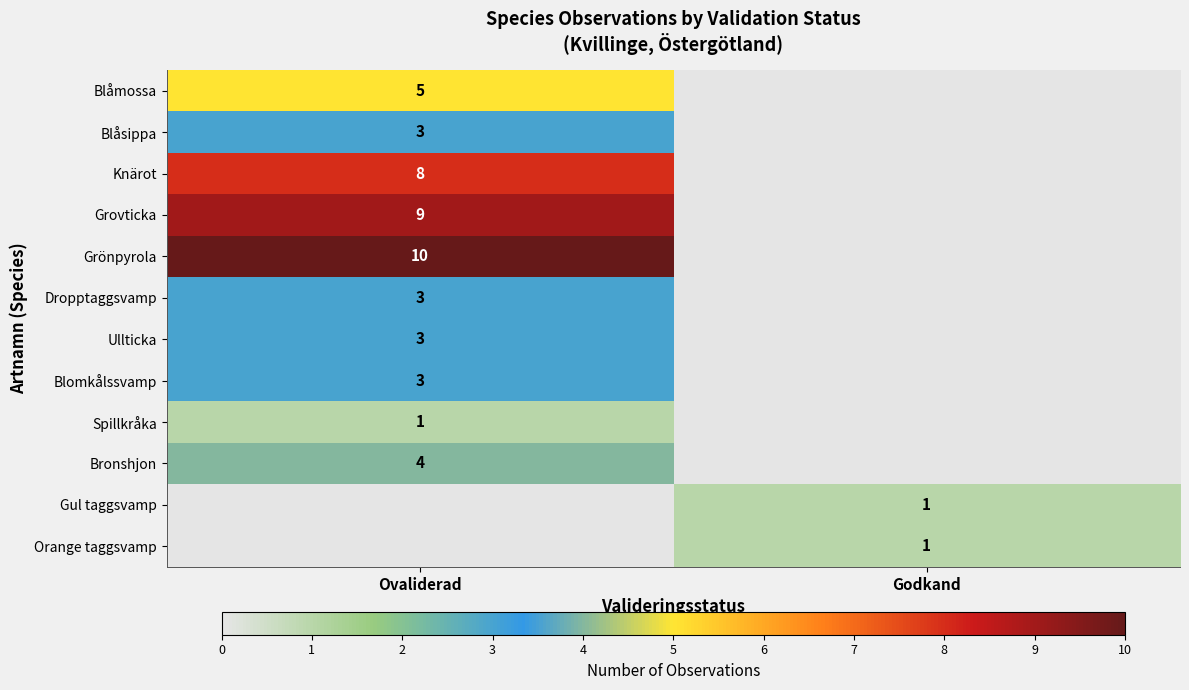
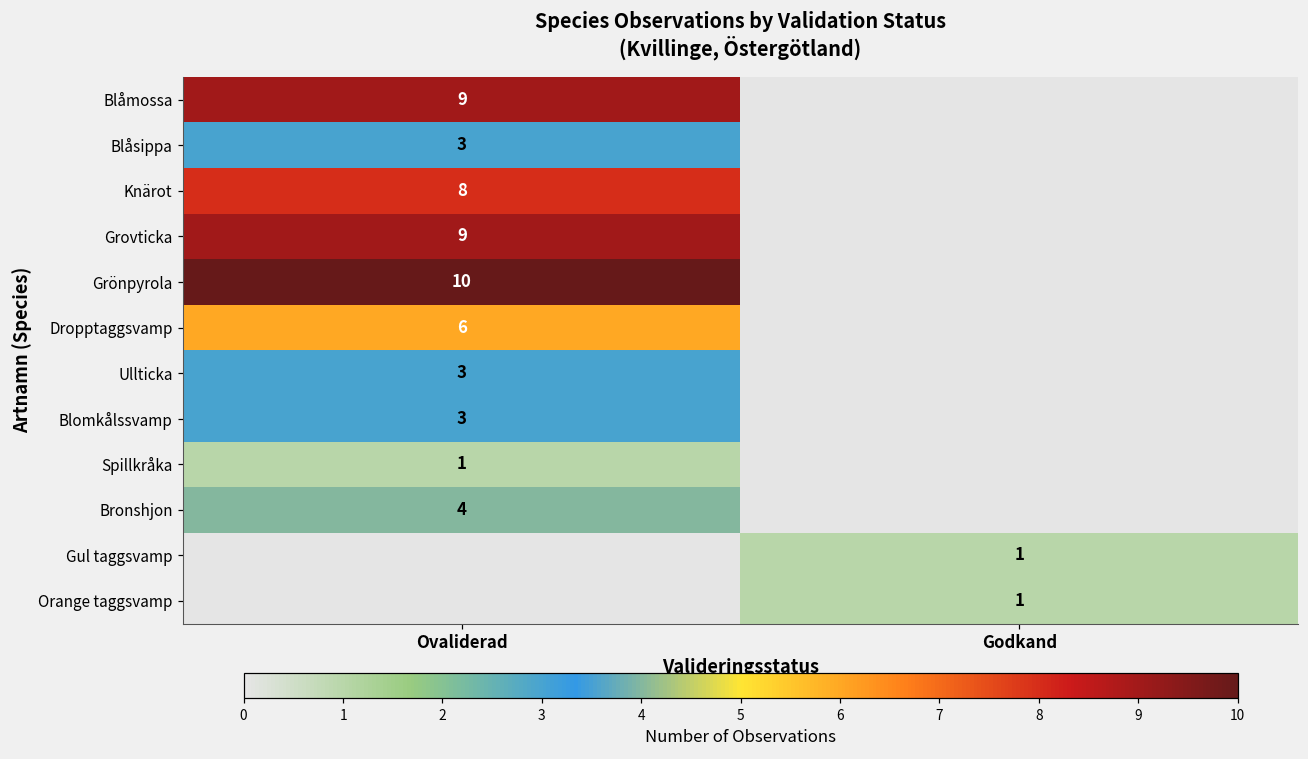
Blåmossa, Ovaliderad: 5 -> 9
Dropptaggsvamp, Ovaliderad: 3 -> 6
